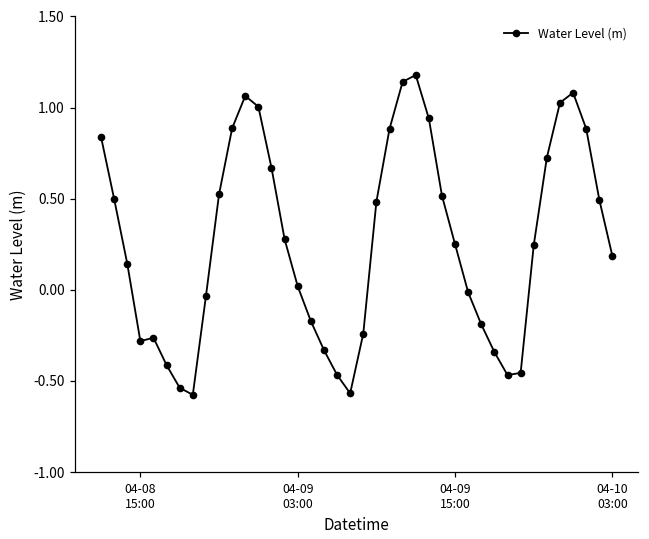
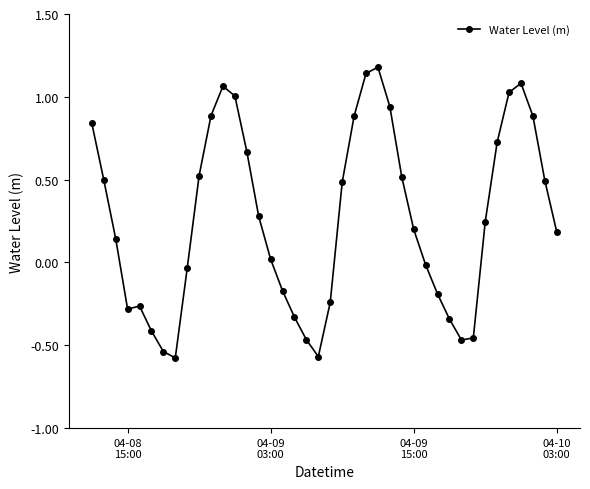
04-09 15:00: 0.25 -> 0.20
